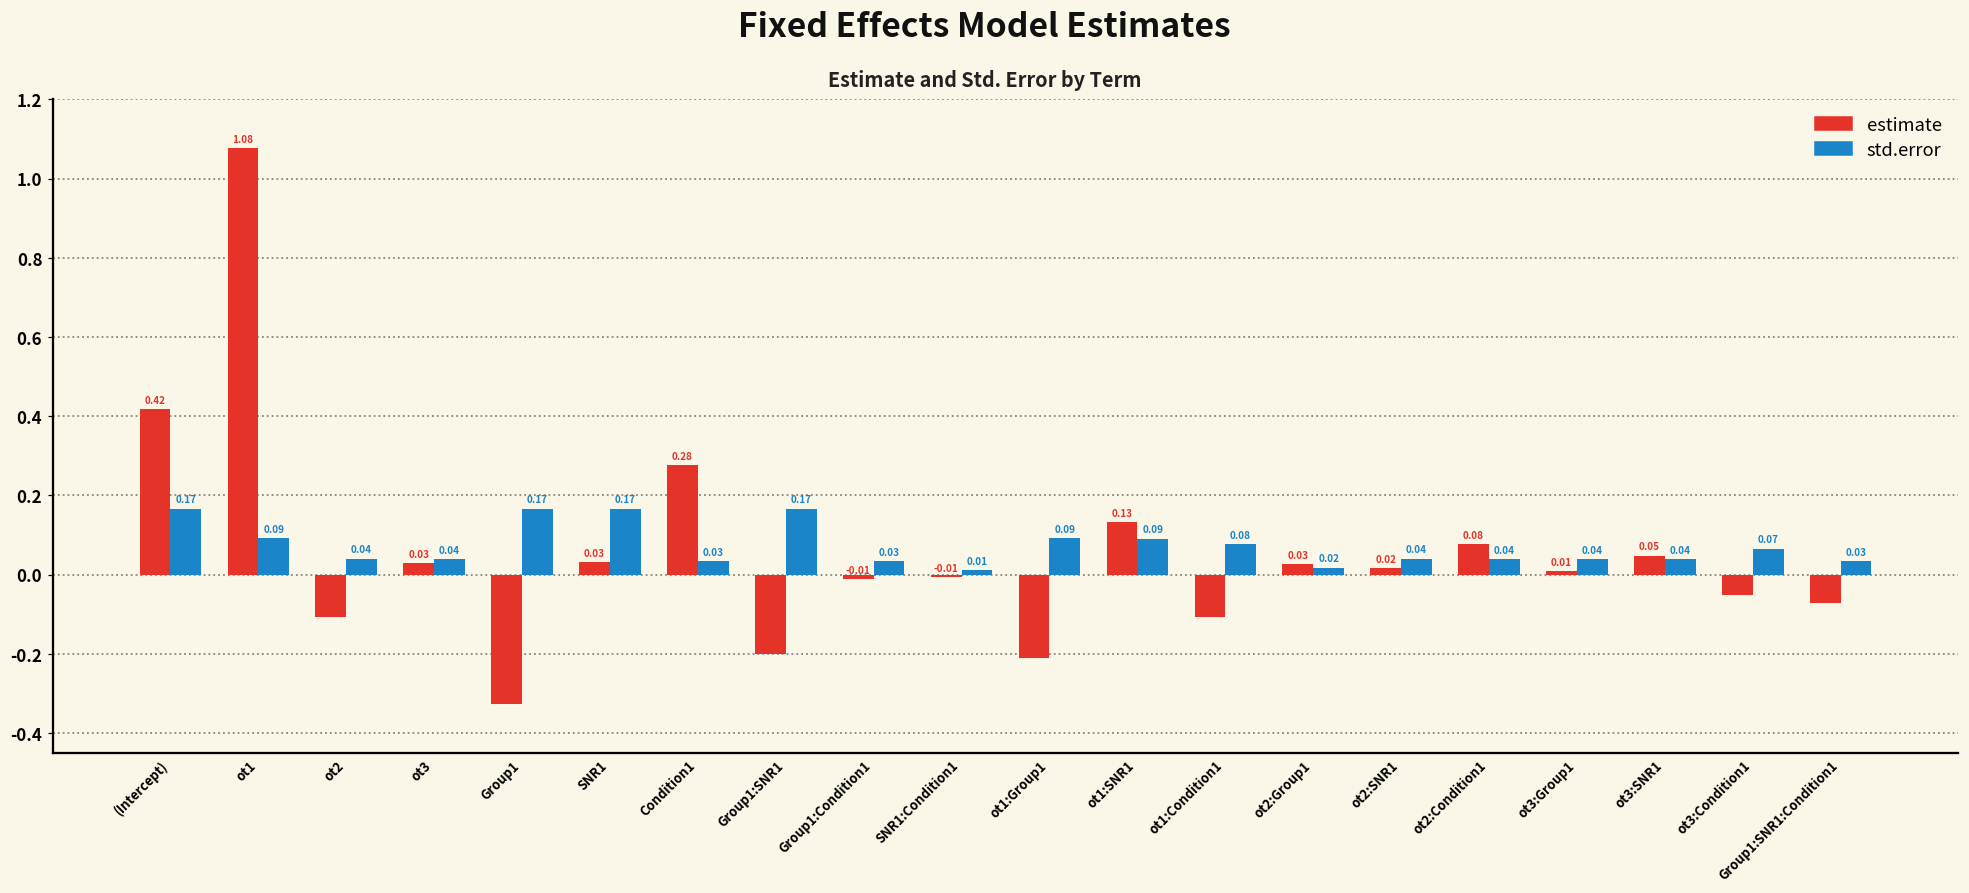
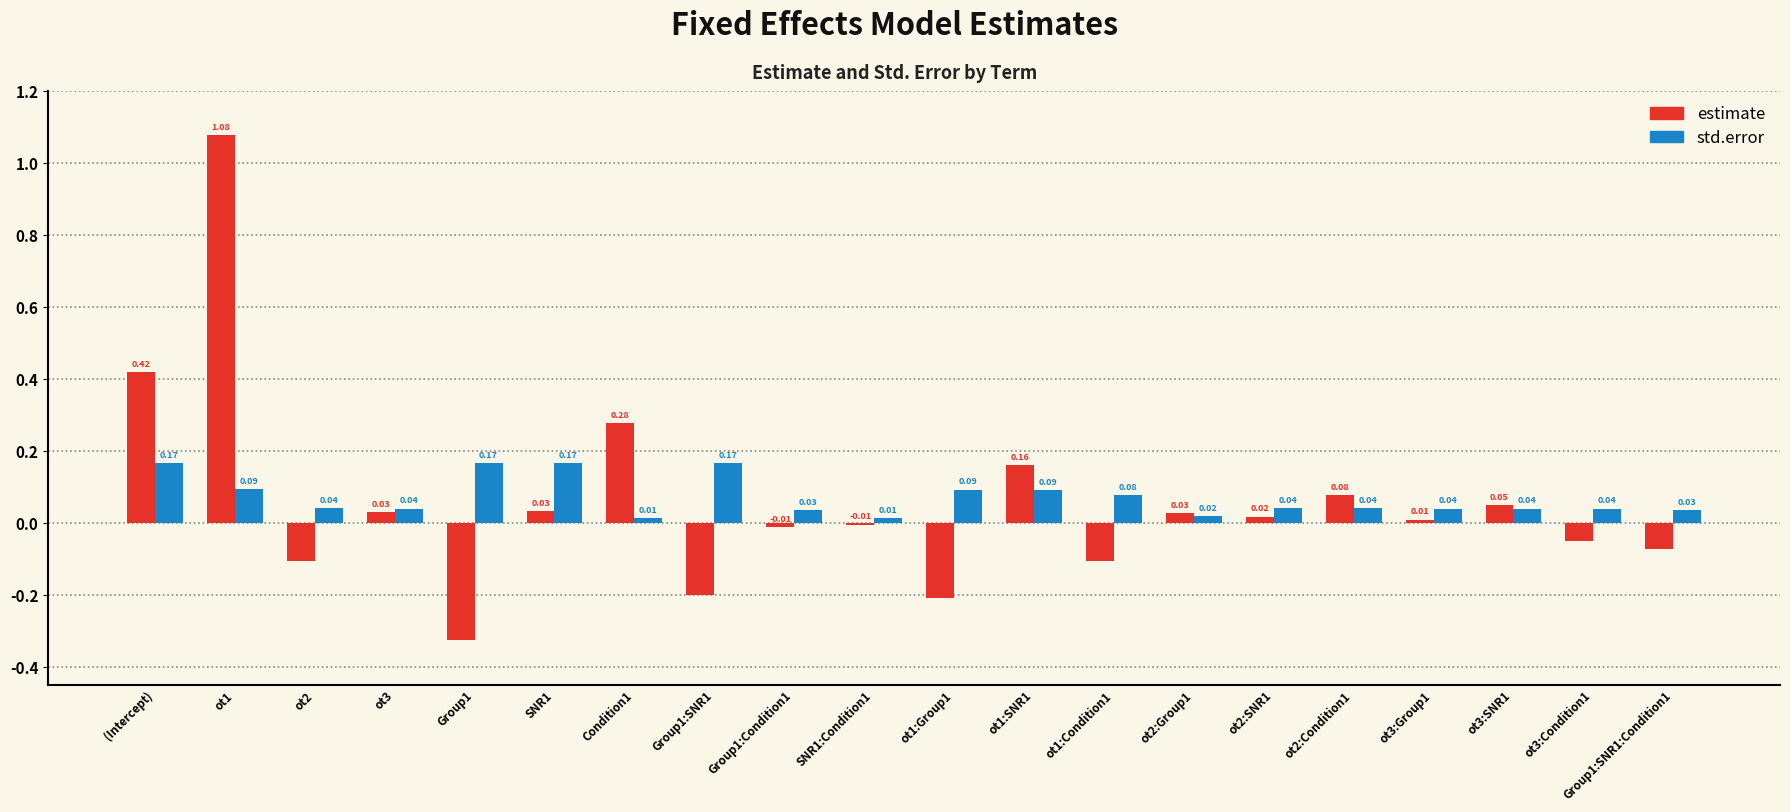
std.error, Condition1: 0.03 -> 0.01
estimate, ot1:SNR1: 0.13 -> 0.16
std.error, ot3:Condition1: 0.07 -> 0.04
